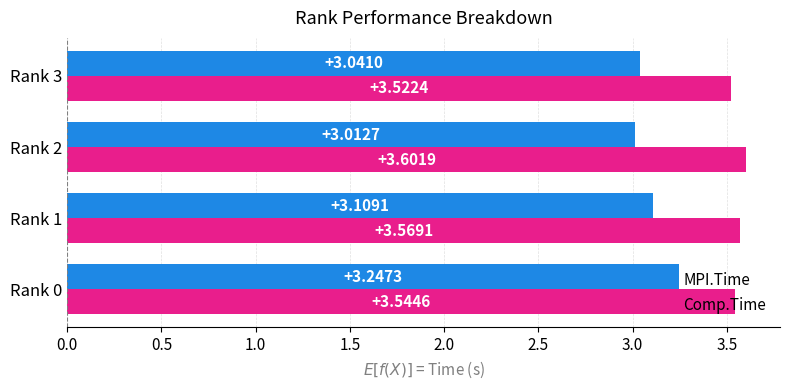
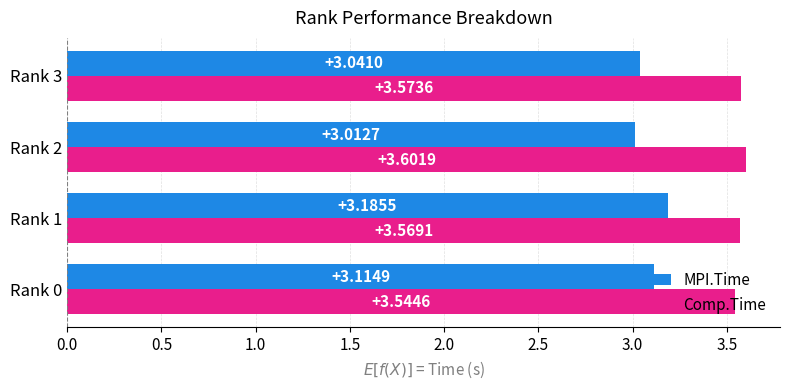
Comp.Time, Rank 3: +3.5224 -> +3.5736
MPI.Time, Rank 1: +3.1091 -> +3.1855
MPI.Time, Rank 0: +3.2473 -> +3.1149
